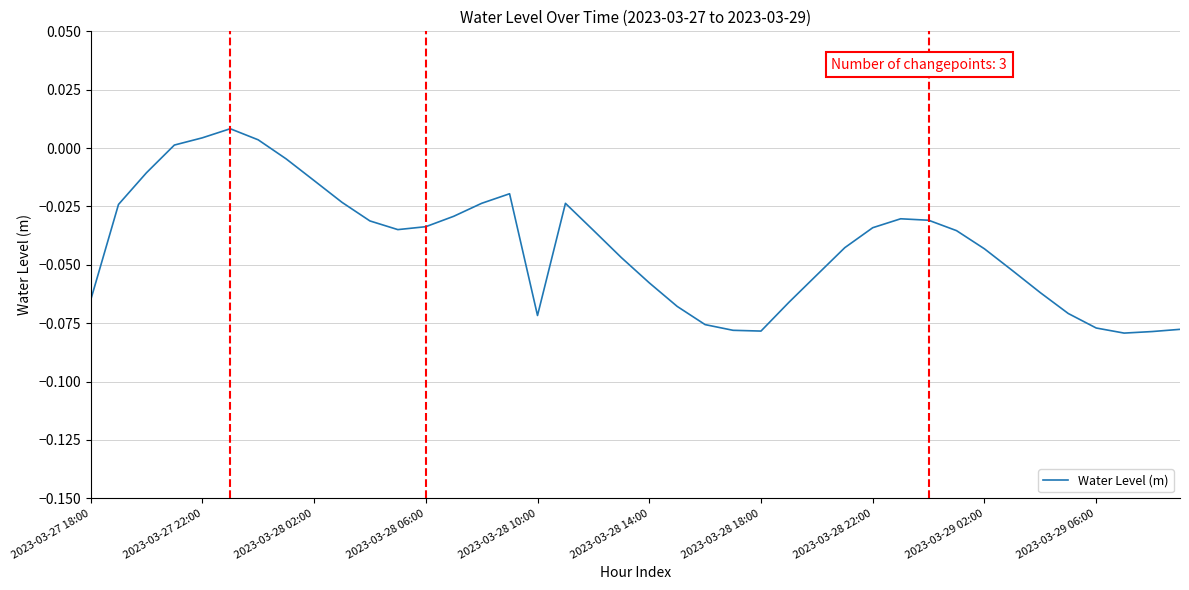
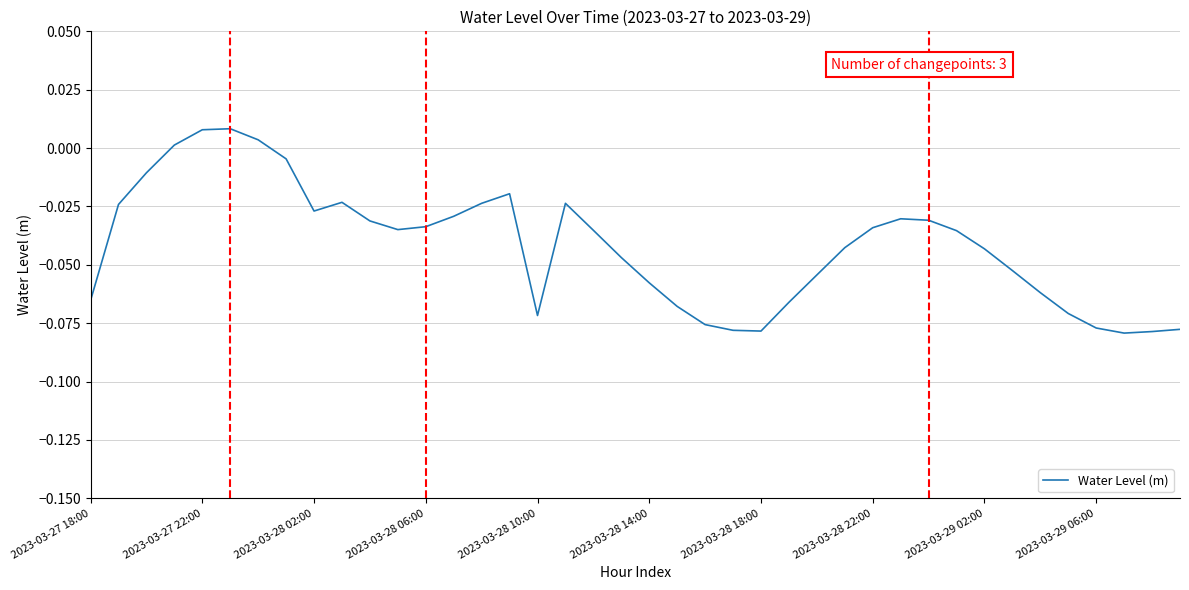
2023-03-27 22:00: 0.004 -> 0.008
2023-03-28 02:00: -0.014 -> -0.027
